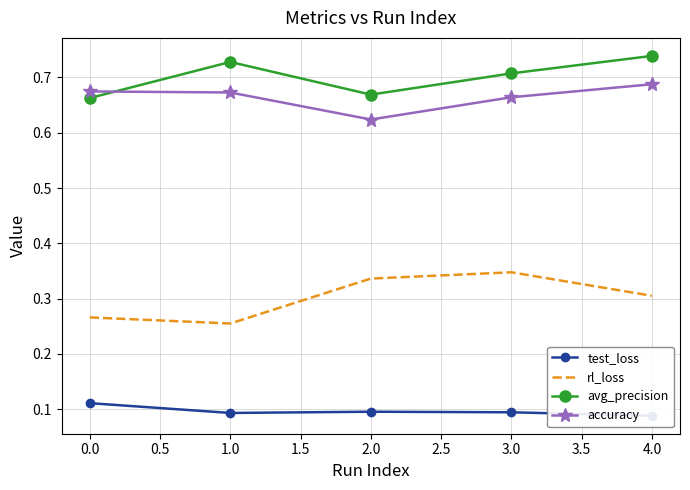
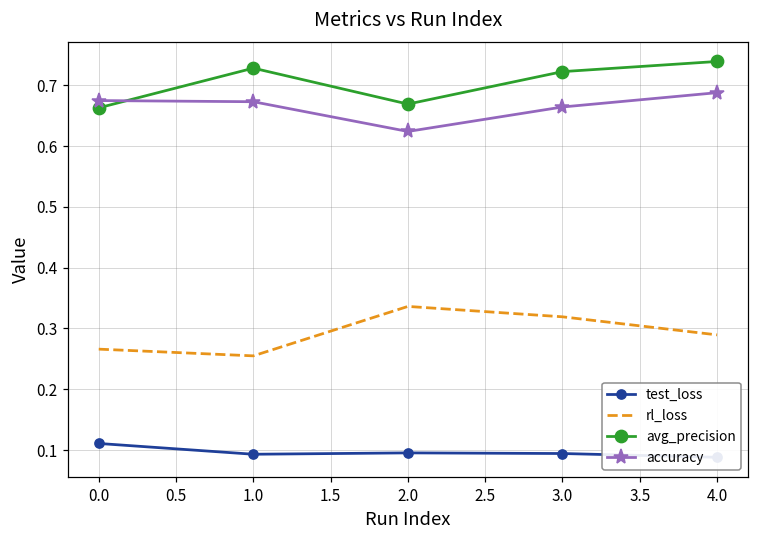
rl_loss, 3.0: 0.35 -> 0.32
avg_precision, 3.0: 0.71 -> 0.72
rl_loss, 4.0: 0.31 -> 0.29
